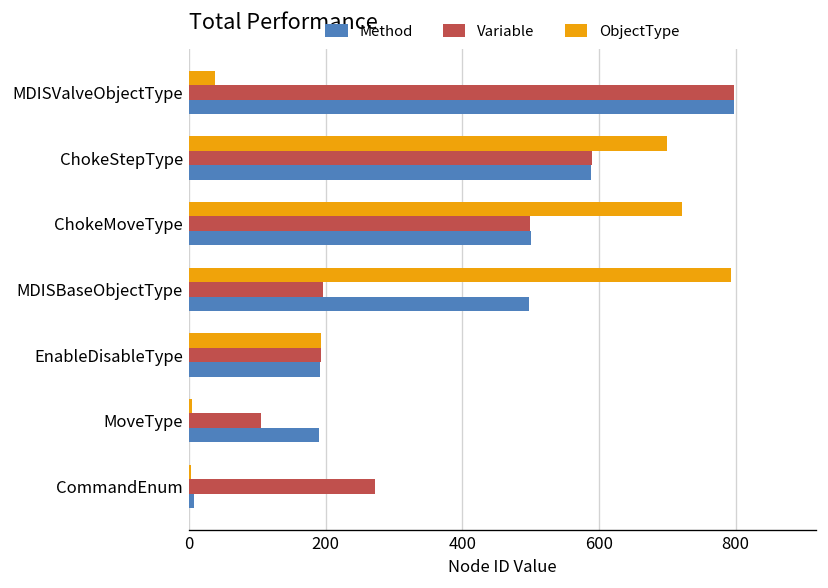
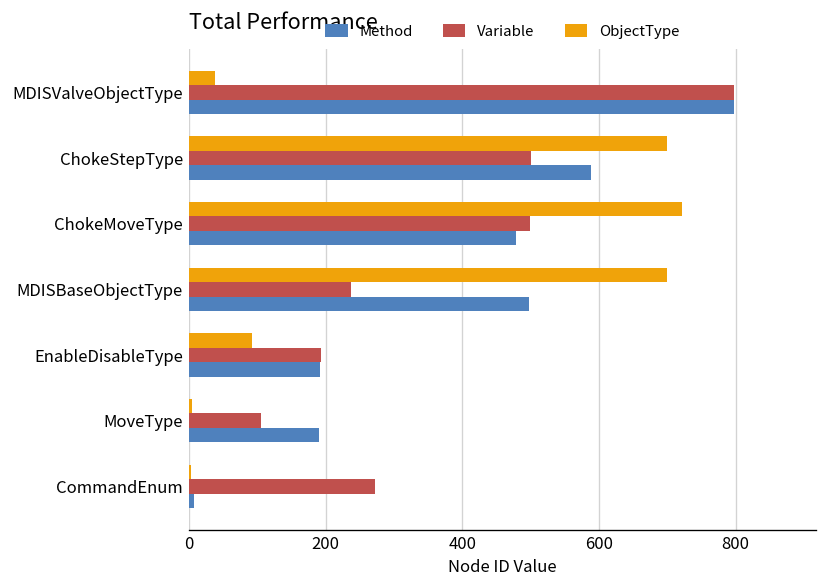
Variable, ChokeStepType: 590 -> 500
Method, ChokeMoveType: 500 -> 480
ObjectType, MDISBaseObjectType: 790 -> 700
Variable, MDISBaseObjectType: 200 -> 240
ObjectType, EnableDisableType: 190 -> 90
